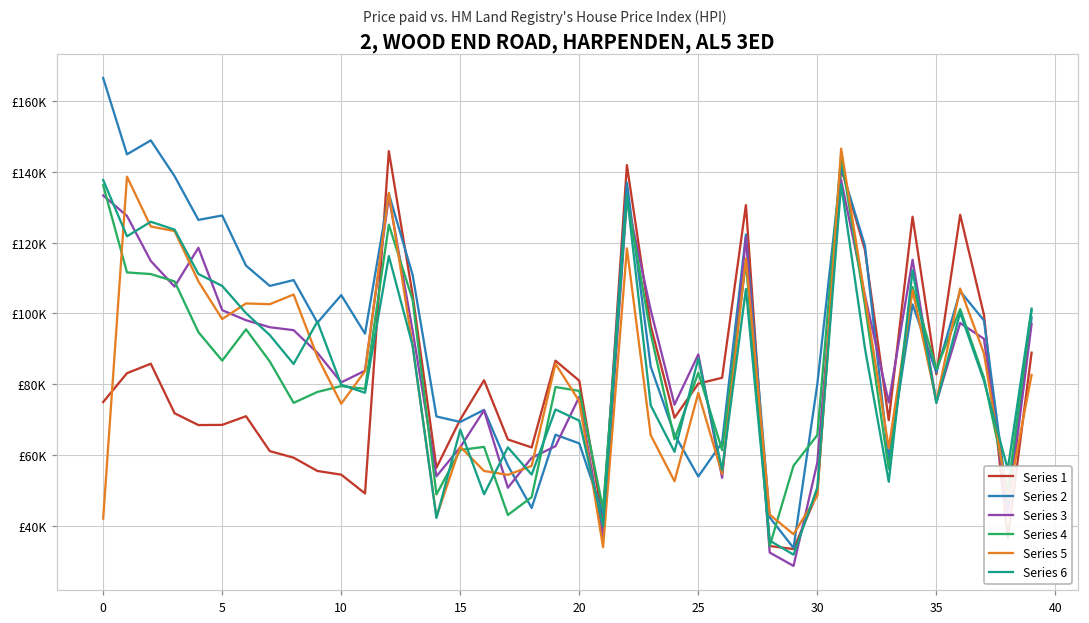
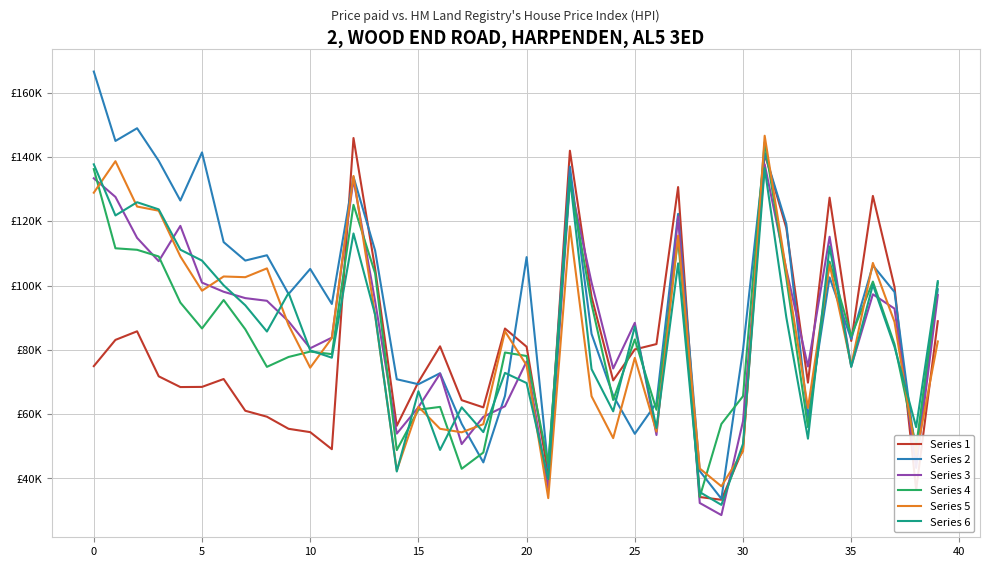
Series 5, 0: £42000 -> £129000
Series 2, 5: £128000 -> £141000
Series 2, 20: £63000 -> £109000
